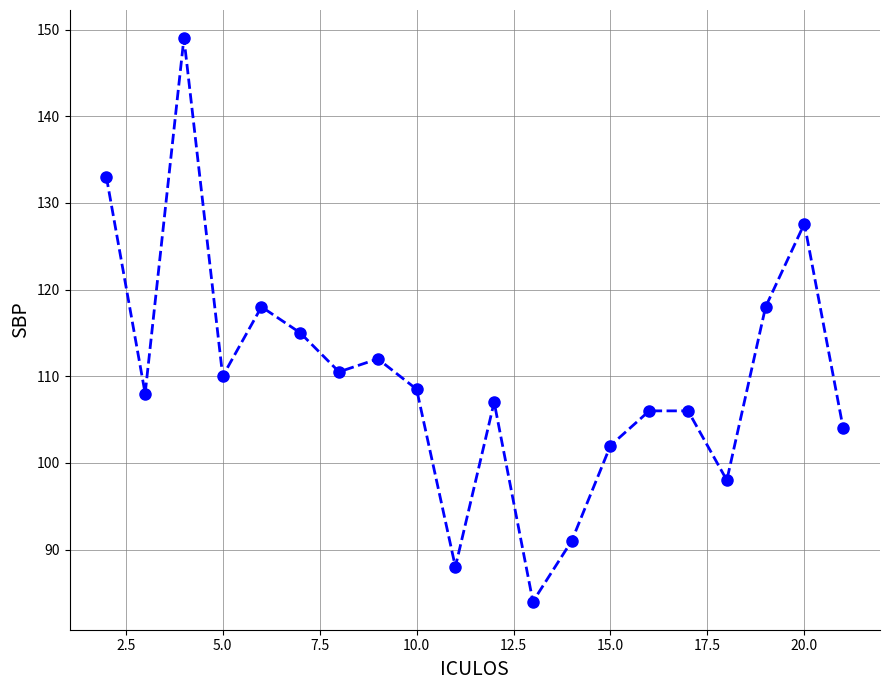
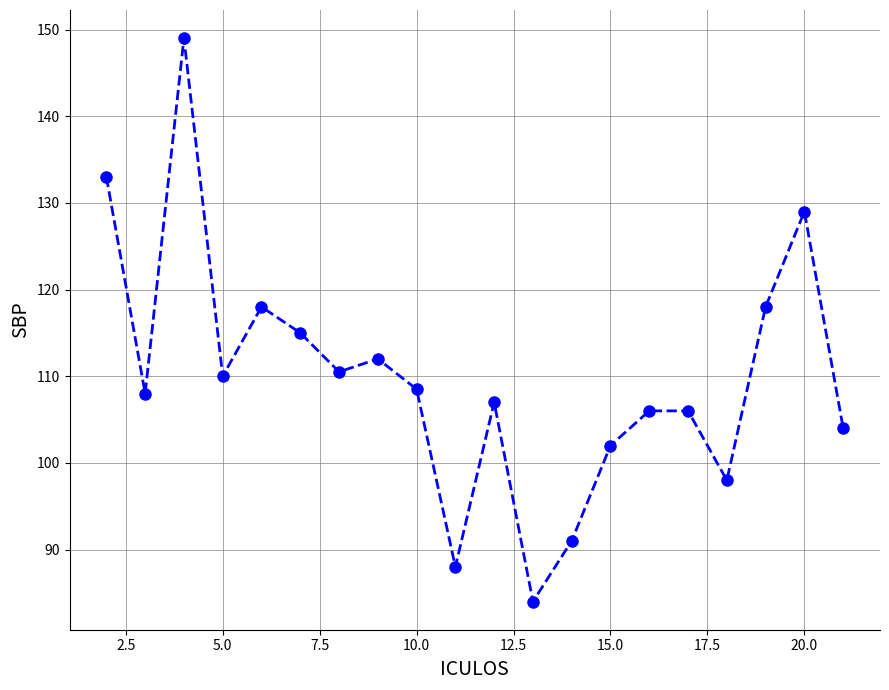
20.0: 128 -> 129
